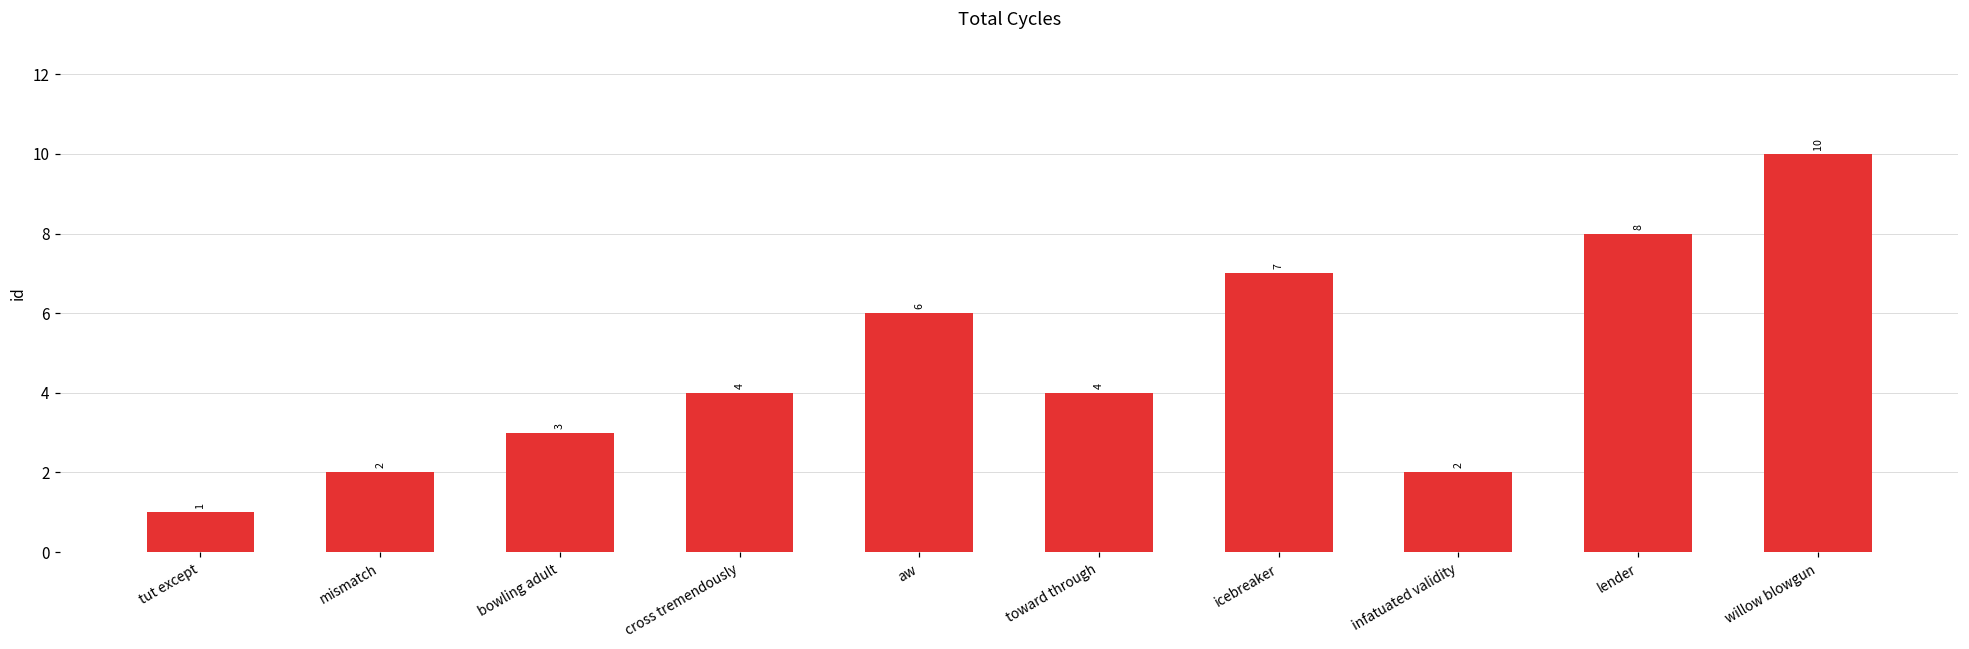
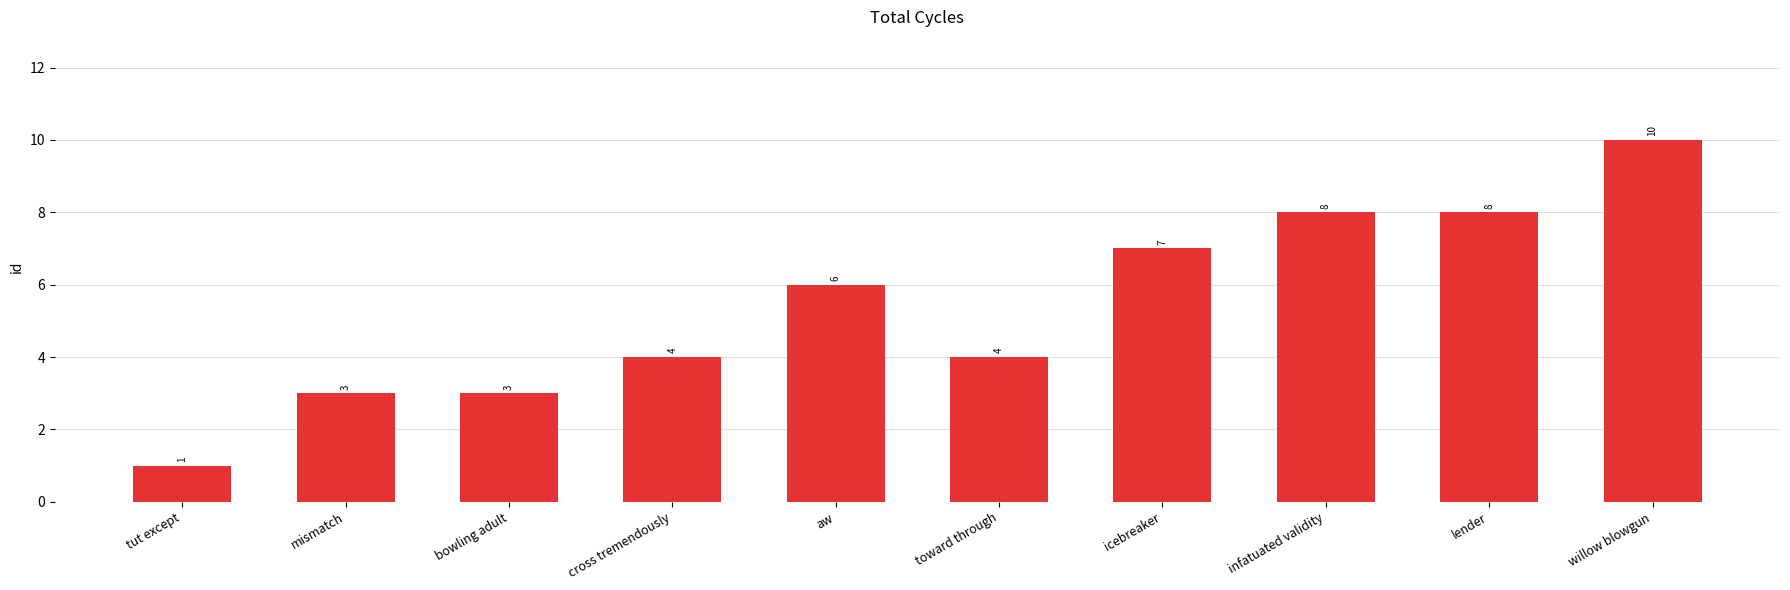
mismatch: 2 -> 3
infatuated validity: 2 -> 8
